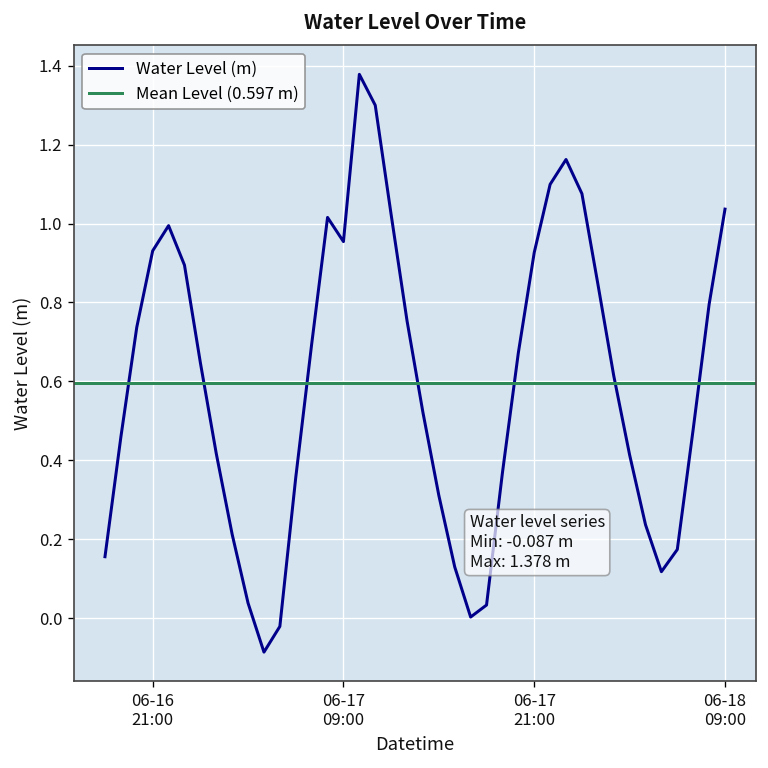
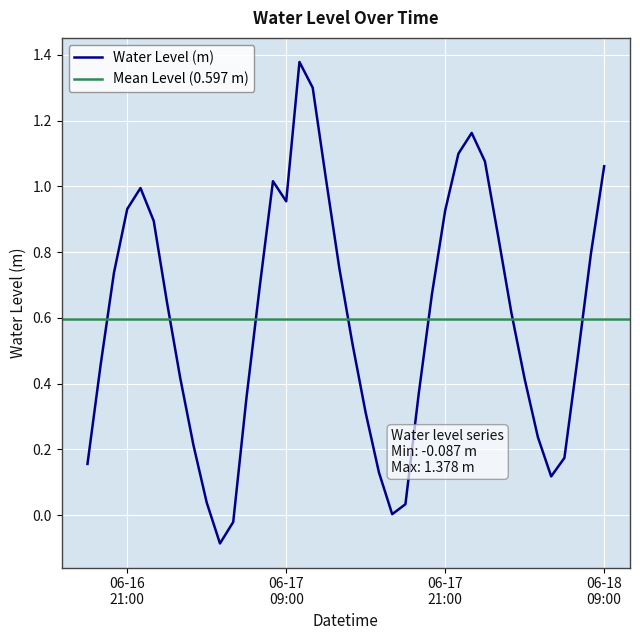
06-18 09:00: 1.04 -> 1.06
